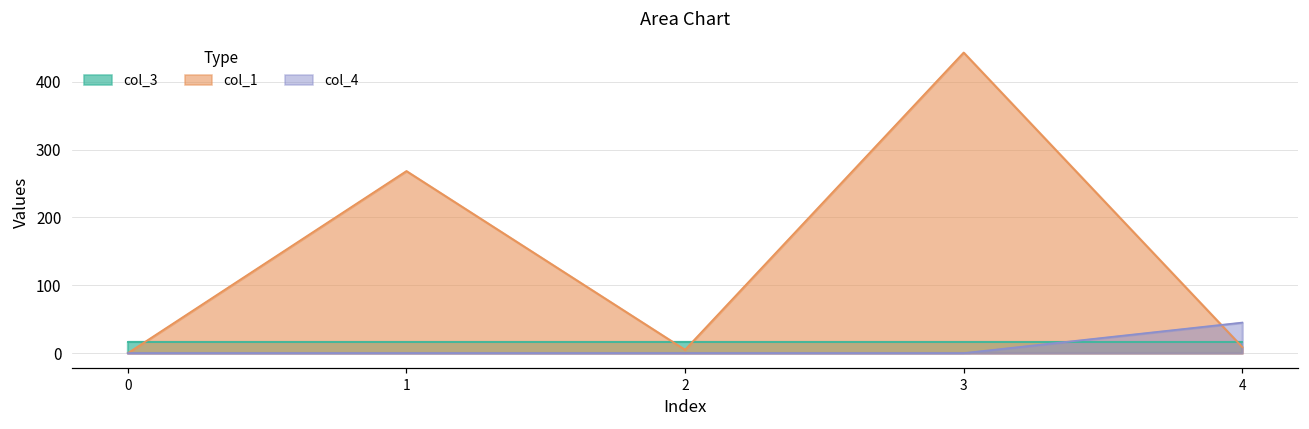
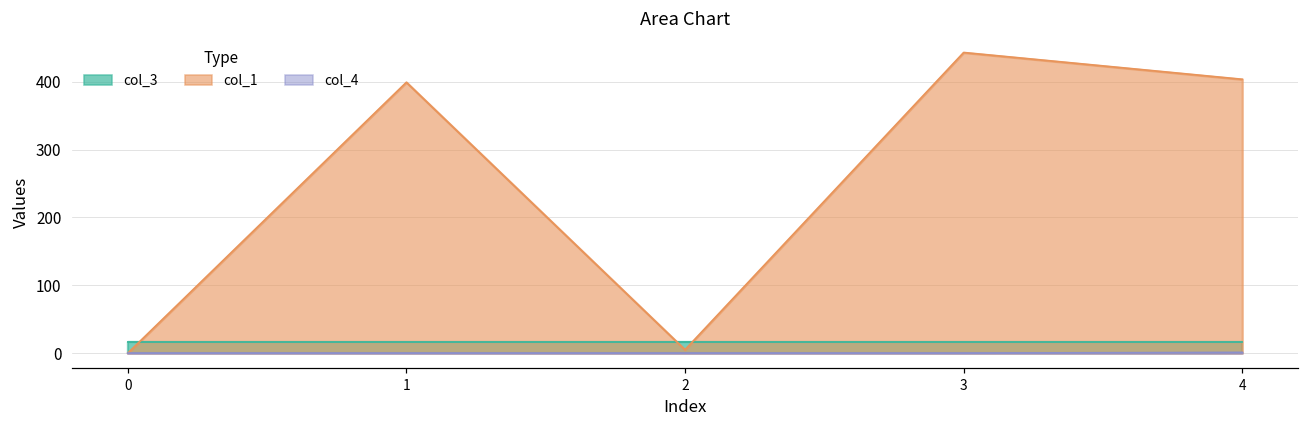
col_1, 1: 270 -> 400
col_1, 4: 10 -> 400
col_4, 4: 50 -> 0
